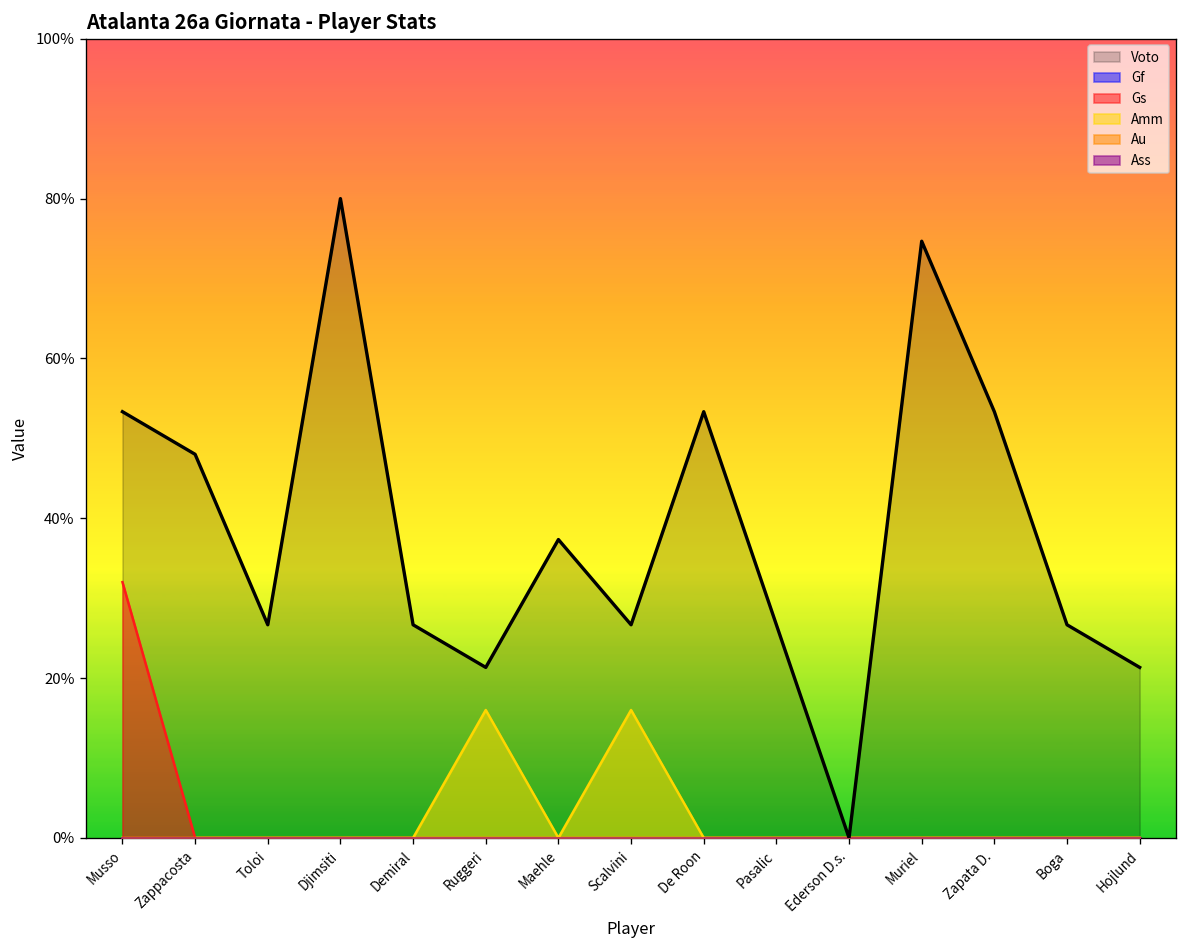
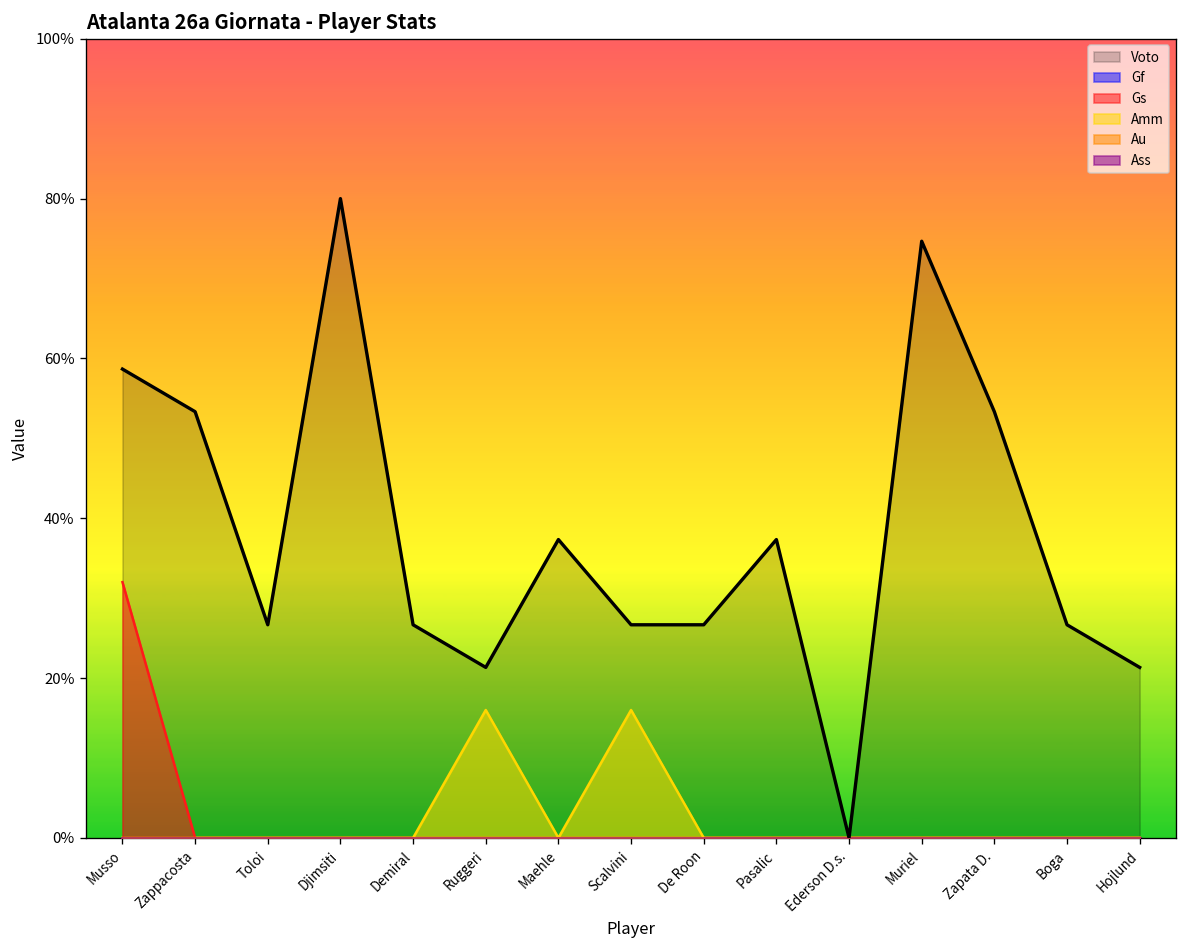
Voto, Musso: 53% -> 59%
Voto, Zappacosta: 48% -> 53%
Voto, De Roon: 53% -> 27%
Voto, Pasalic: 27% -> 37%
